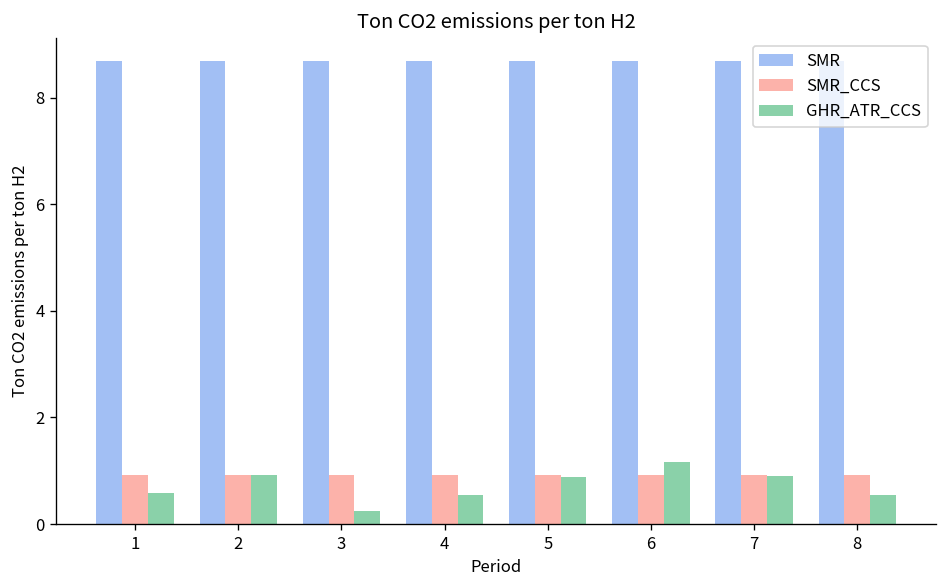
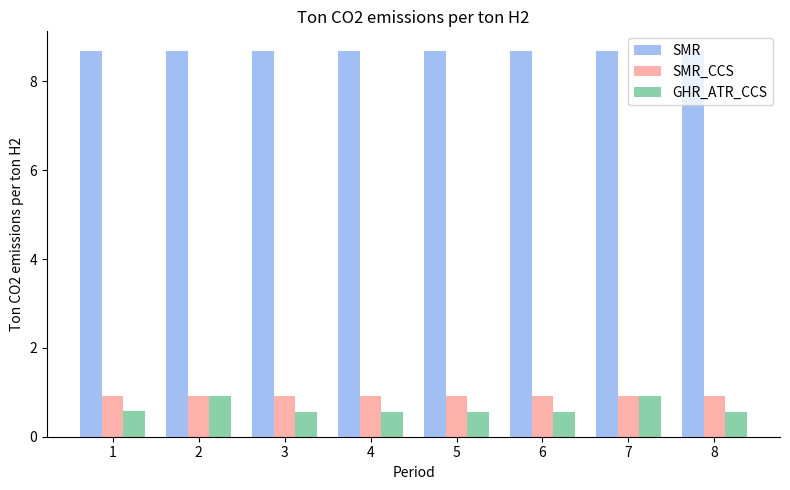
GHR_ATR_CCS, 3: 0.2 -> 0.6
GHR_ATR_CCS, 5: 0.9 -> 0.6
GHR_ATR_CCS, 6: 1.2 -> 0.6
